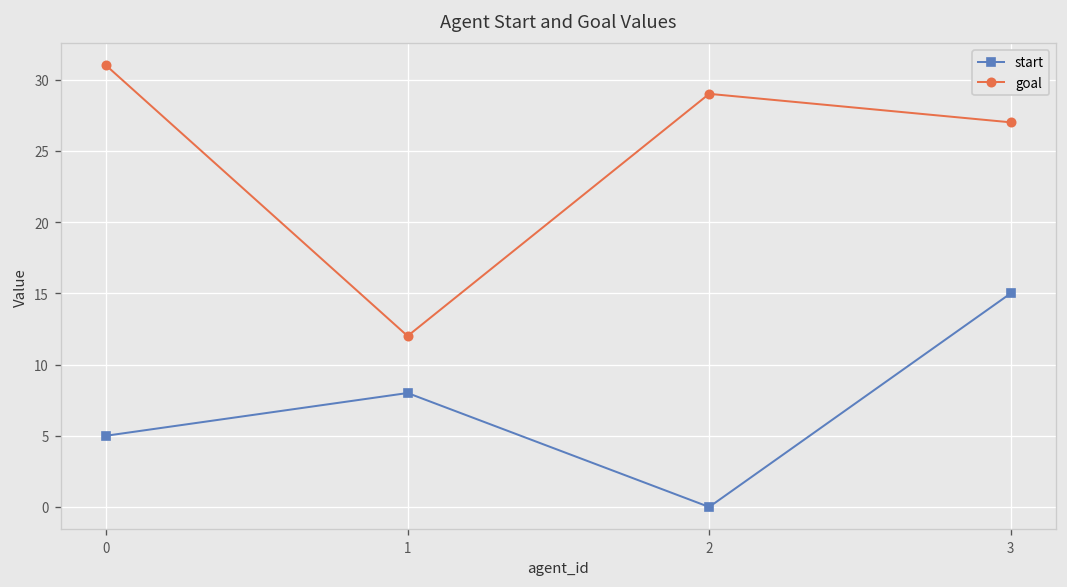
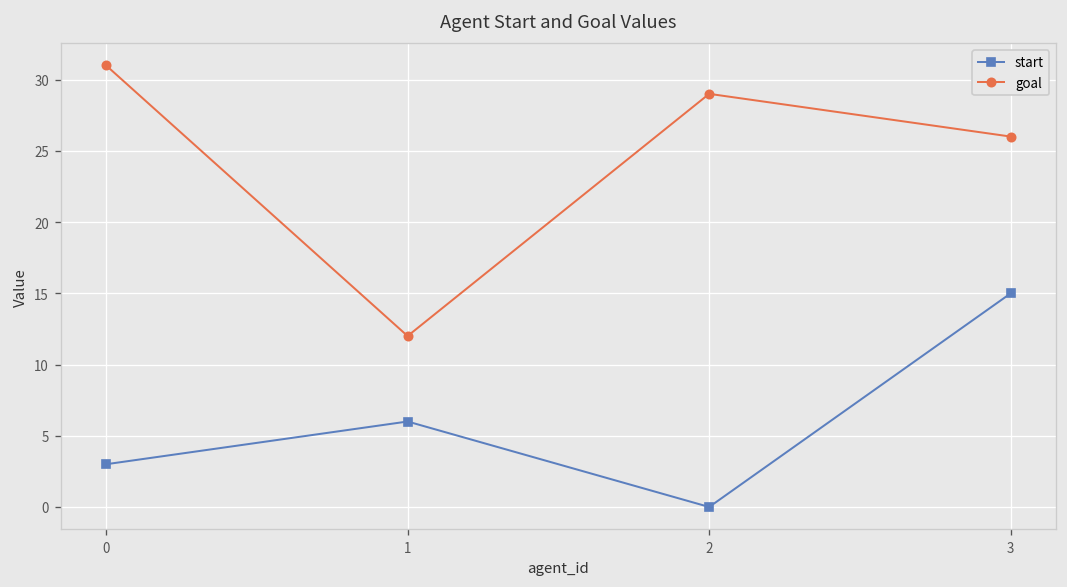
start, 0: 5 -> 3
start, 1: 8 -> 6
goal, 3: 27 -> 26
